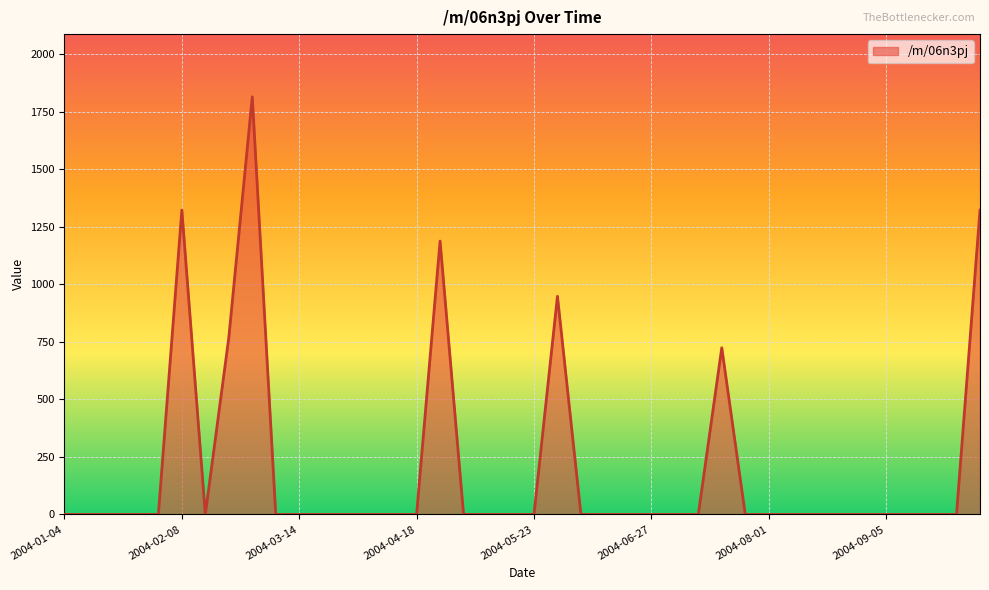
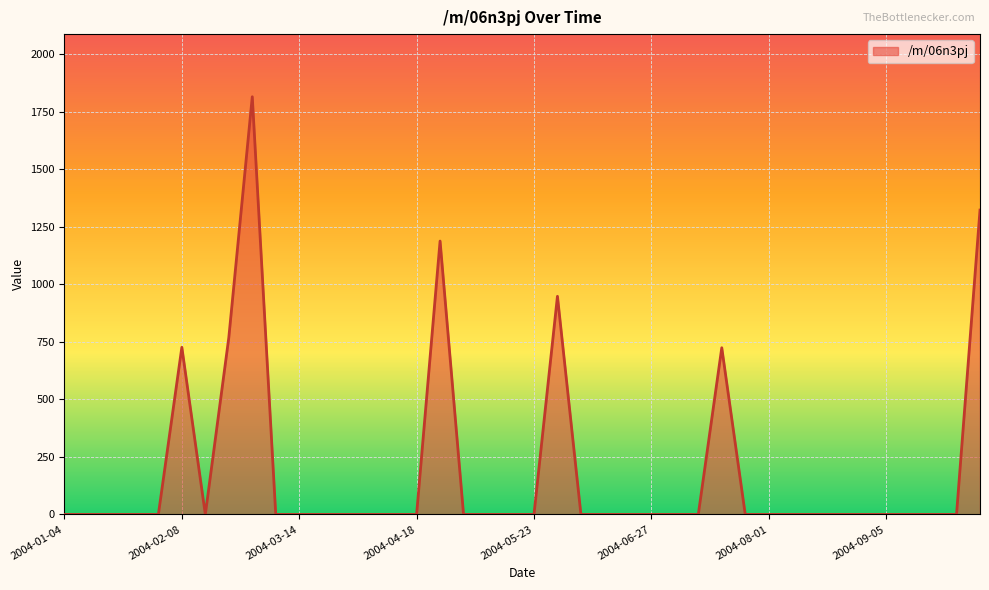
2004-02-08: 1320 -> 730
